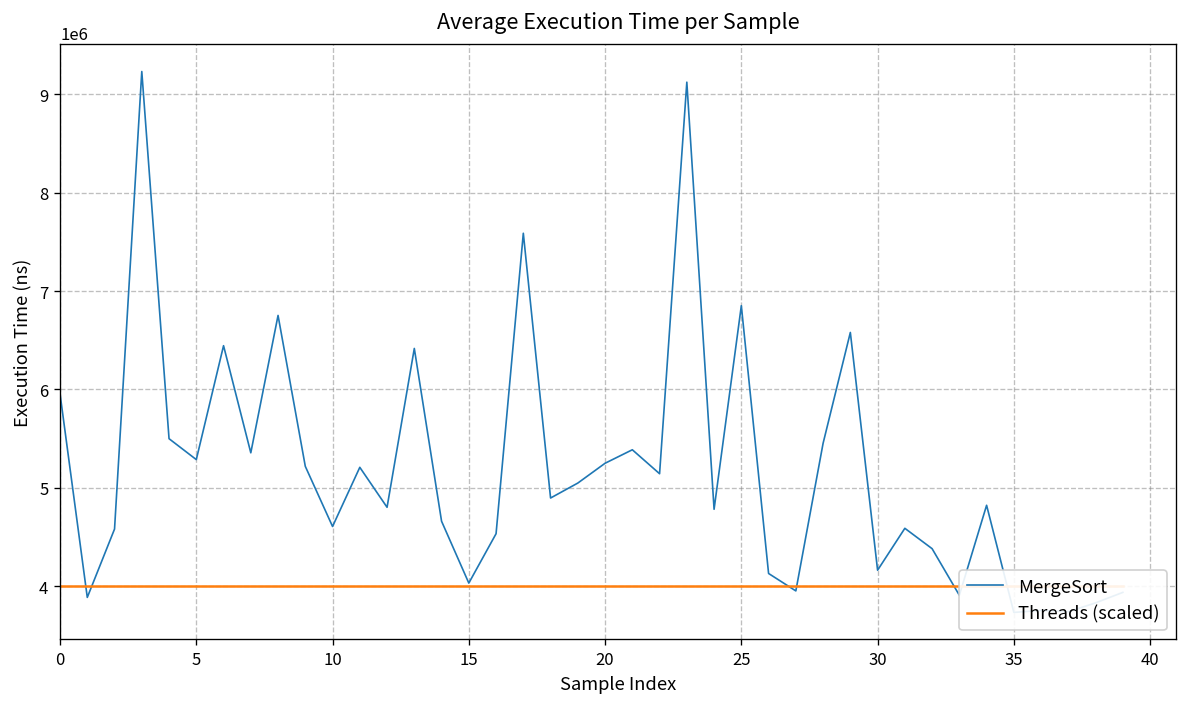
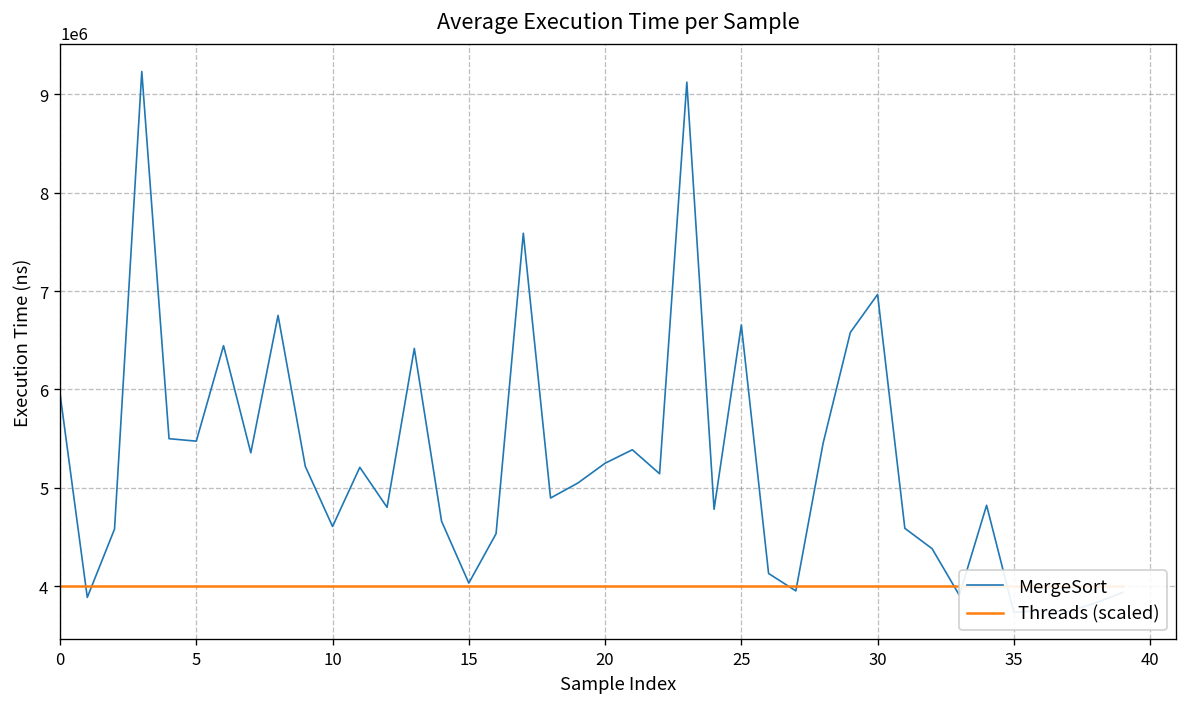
MergeSort, 5: 5300000 -> 5500000
MergeSort, 25: 6900000 -> 6700000
MergeSort, 30: 4200000 -> 7000000
